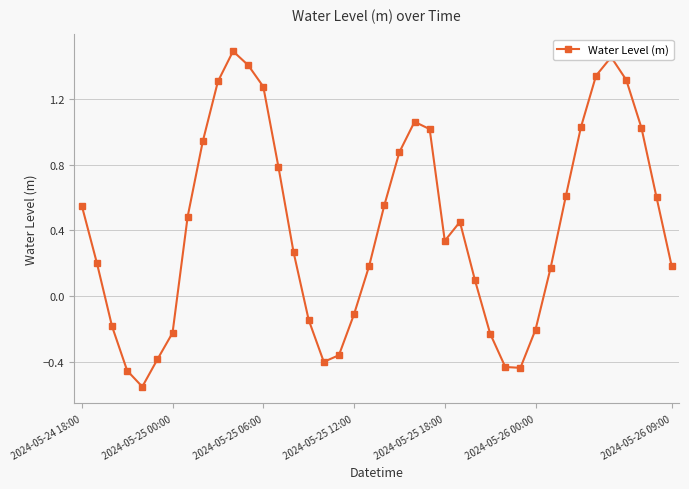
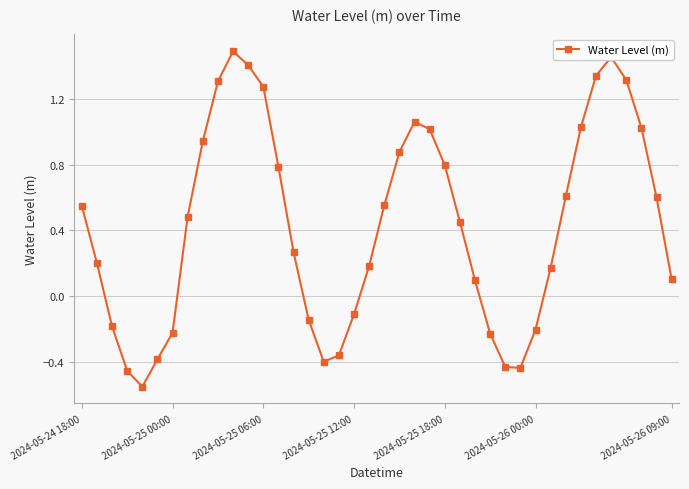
2024-05-25 18:00: 0.34 -> 0.80
2024-05-26 09:00: 0.18 -> 0.10
